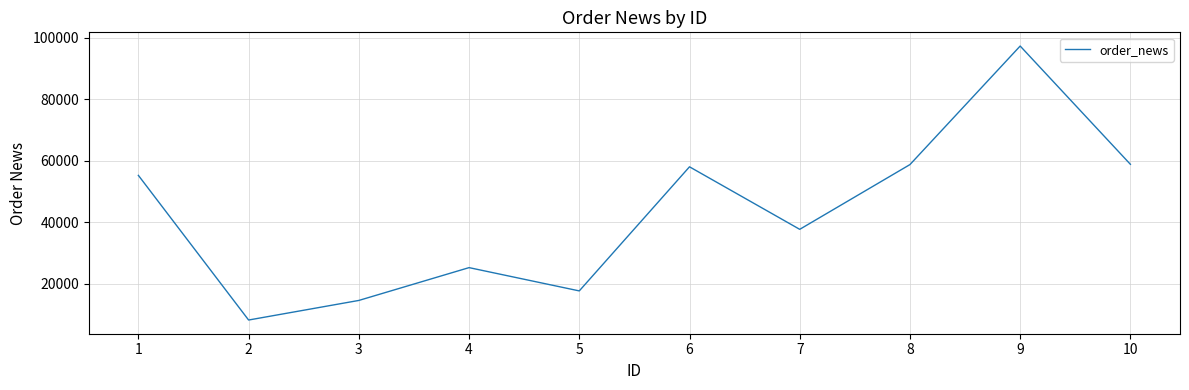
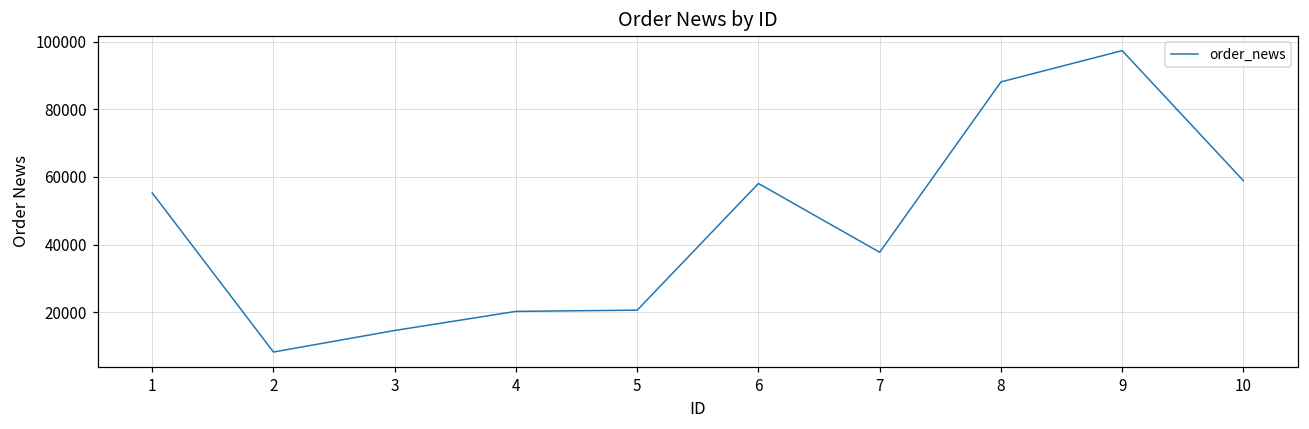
4: 25000 -> 20000
5: 18000 -> 21000
8: 59000 -> 88000
